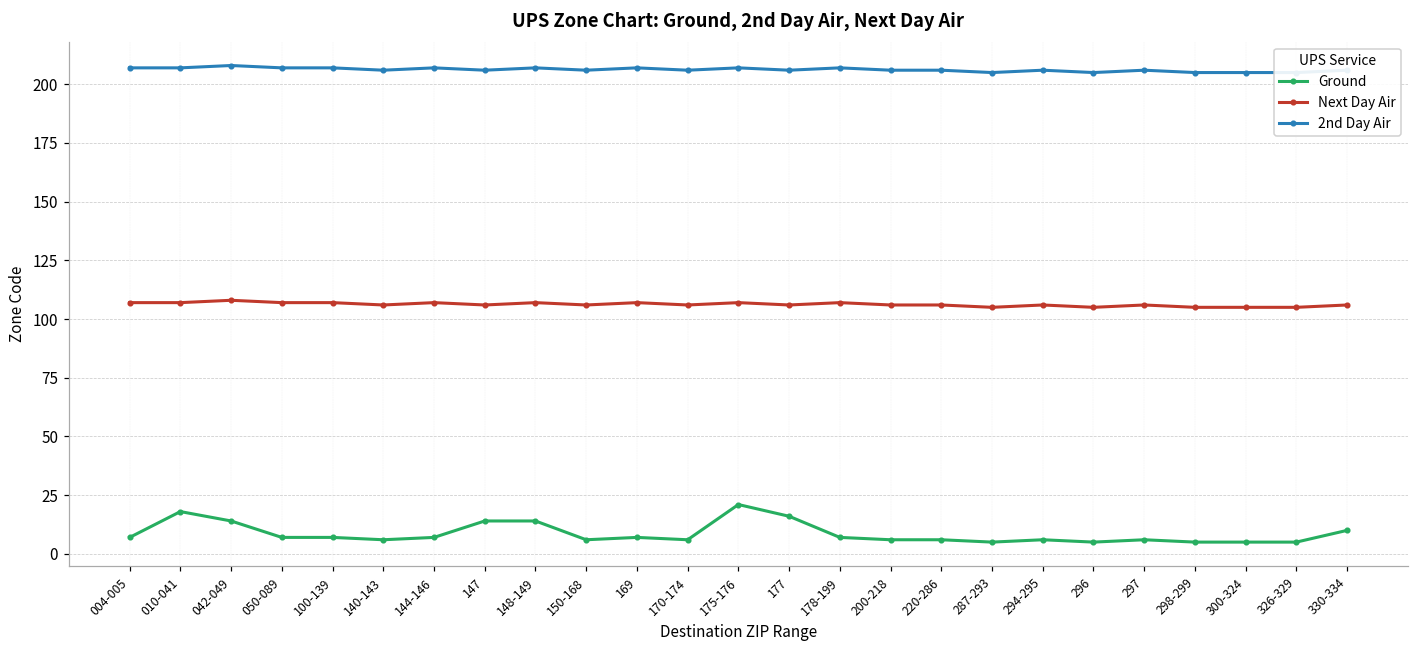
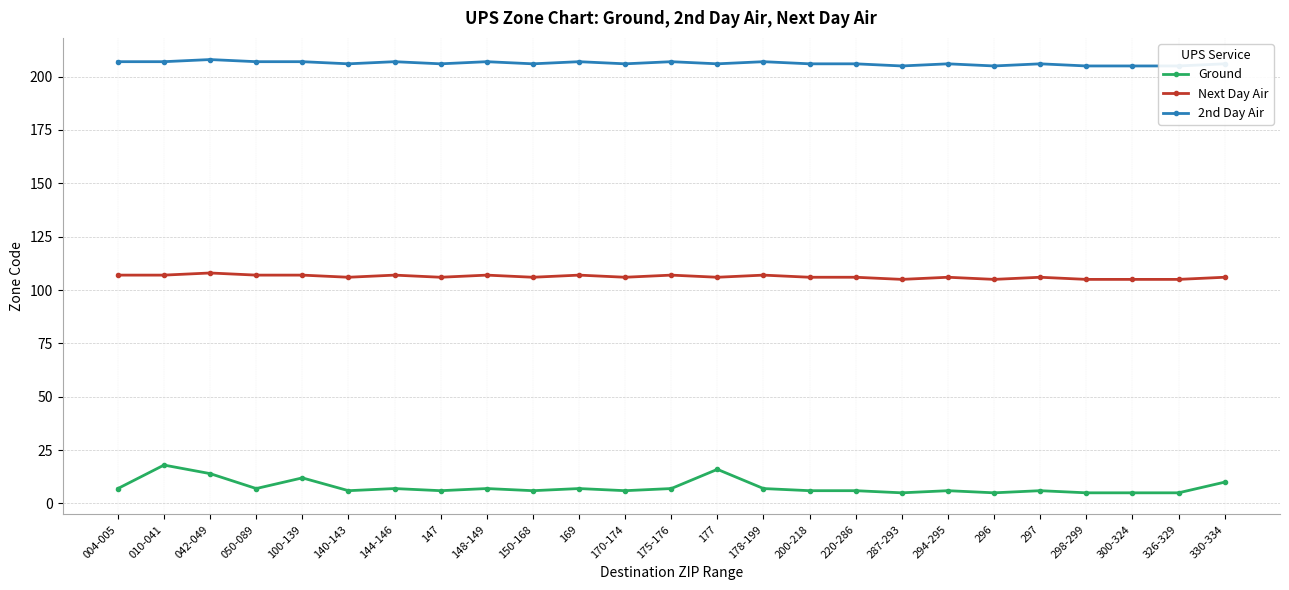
Ground, 100-139: 7 -> 12
Ground, 147: 14 -> 6
Ground, 148-149: 14 -> 7
Ground, 175-176: 21 -> 7
